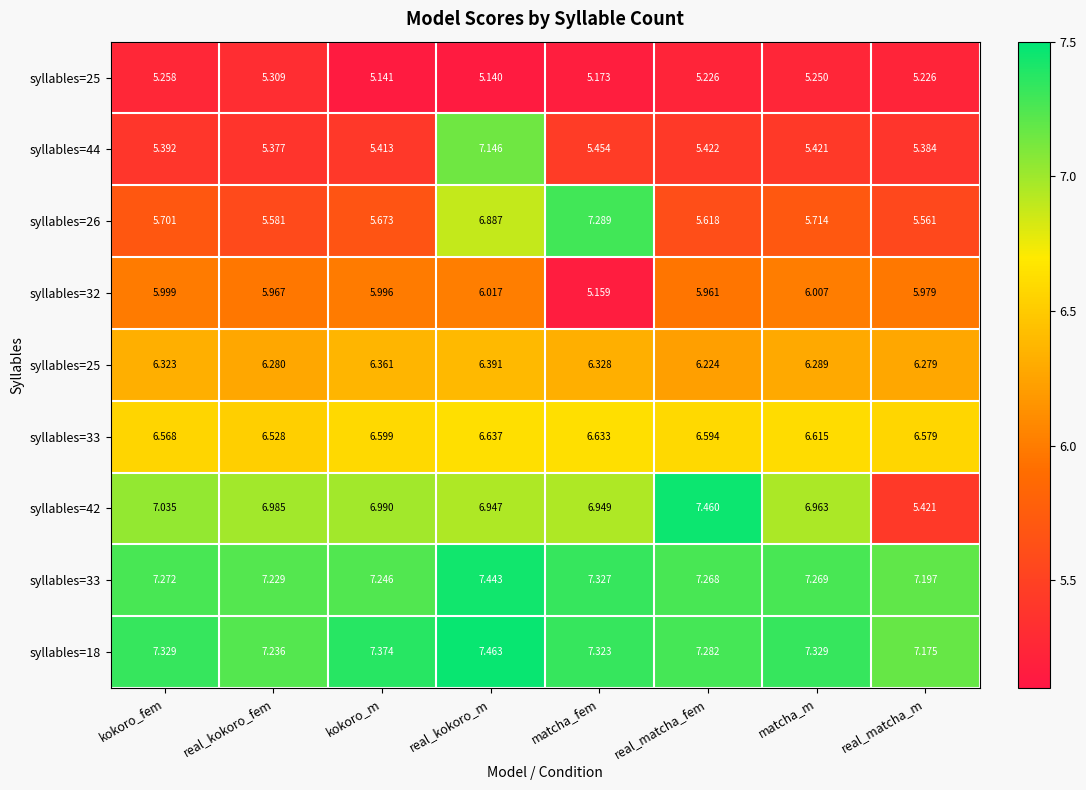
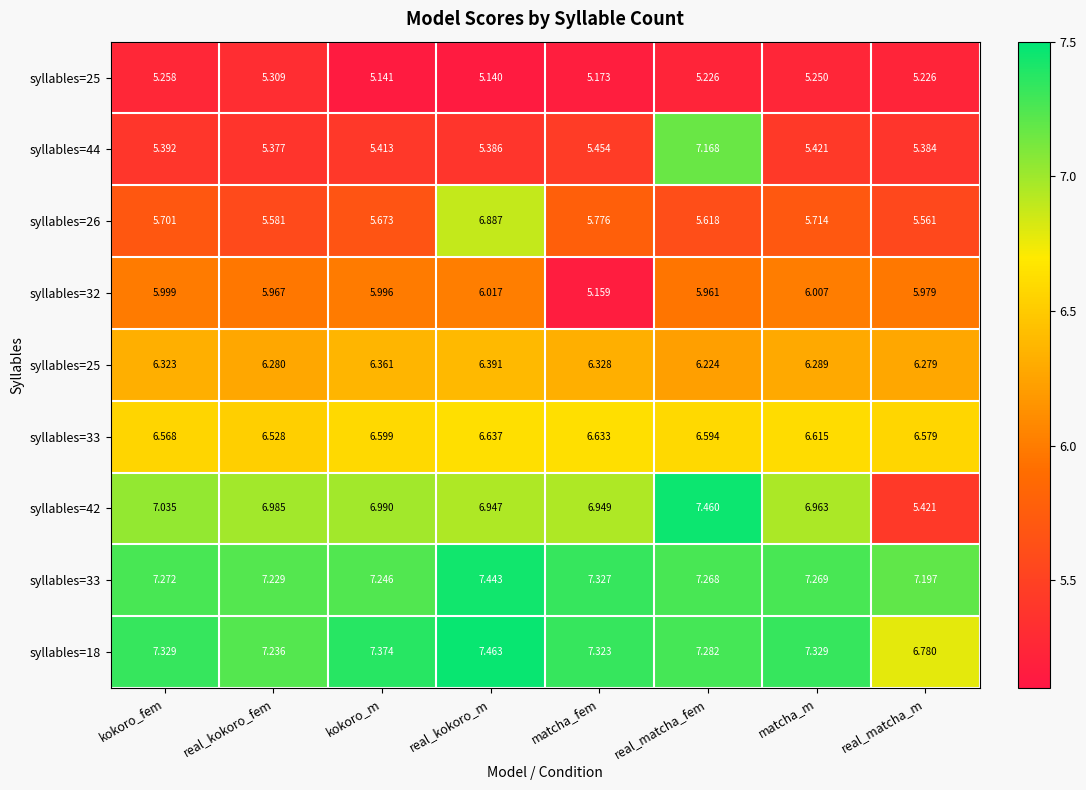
syllables=44, real_kokoro_m: 7.146 -> 5.386
syllables=44, real_matcha_fem: 5.422 -> 7.168
syllables=26, matcha_fem: 7.289 -> 5.776
syllables=18, real_matcha_m: 7.175 -> 6.780
